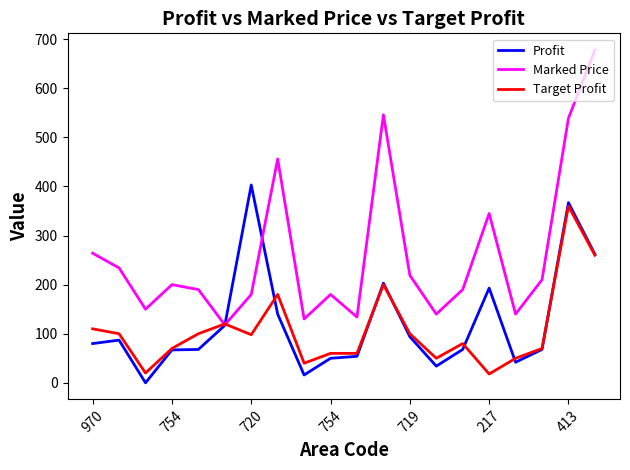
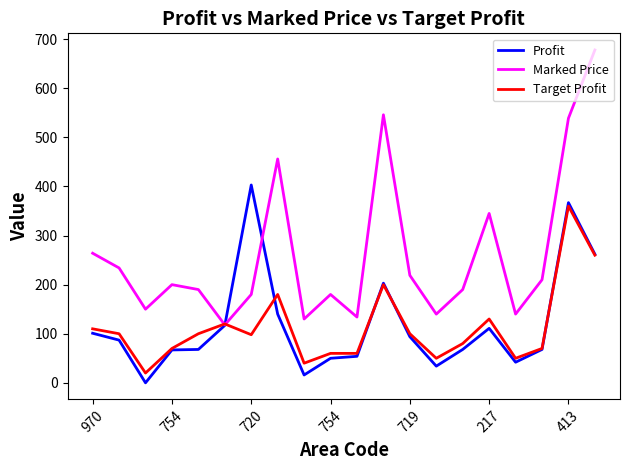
Profit, 970: 80 -> 100
Profit, 217: 190 -> 110
Target Profit, 217: 20 -> 130
